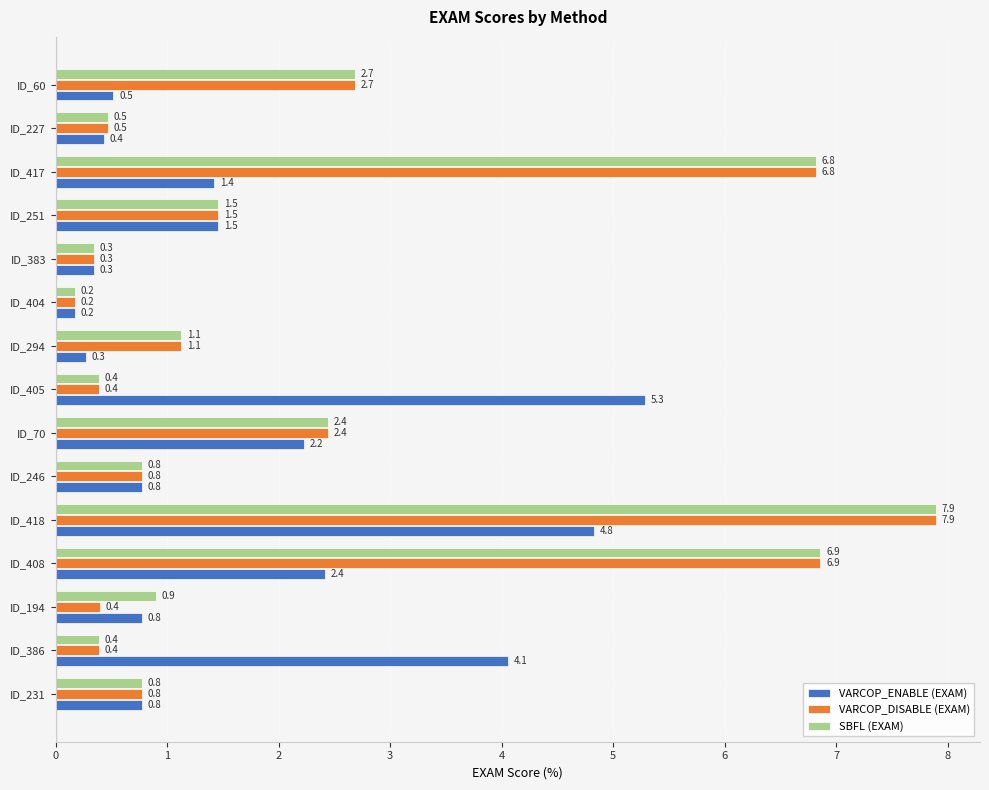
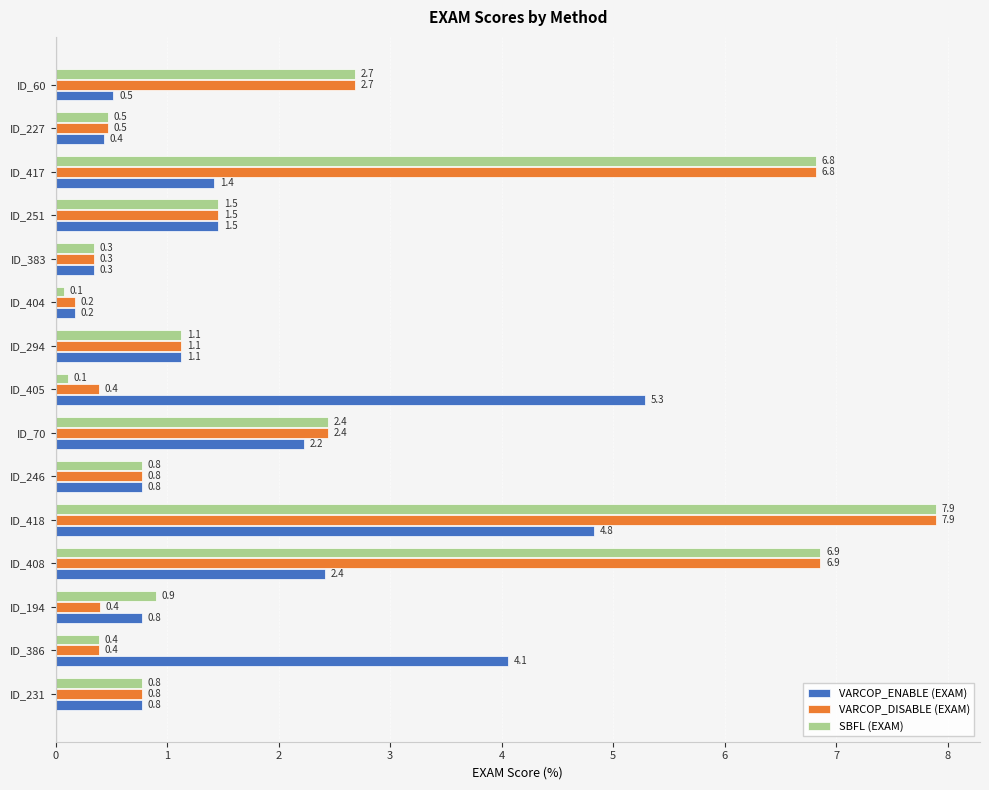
SBFL (EXAM), ID_404: 0.2 -> 0.1
VARCOP_ENABLE (EXAM), ID_294: 0.3 -> 1.1
SBFL (EXAM), ID_405: 0.4 -> 0.1
